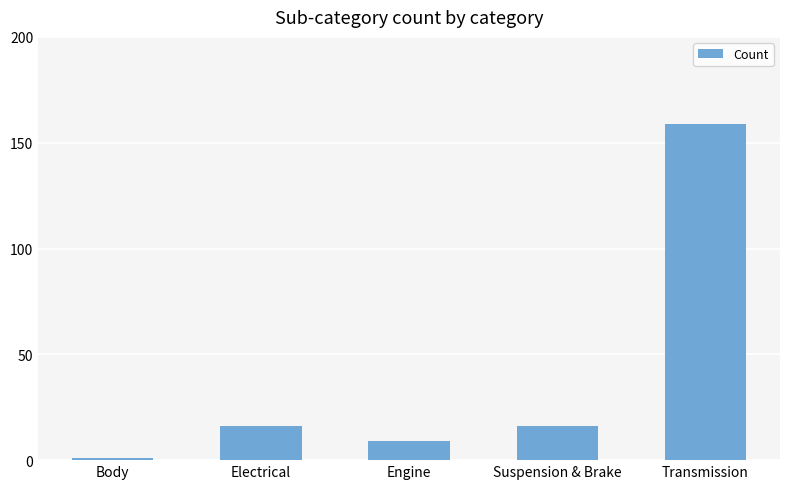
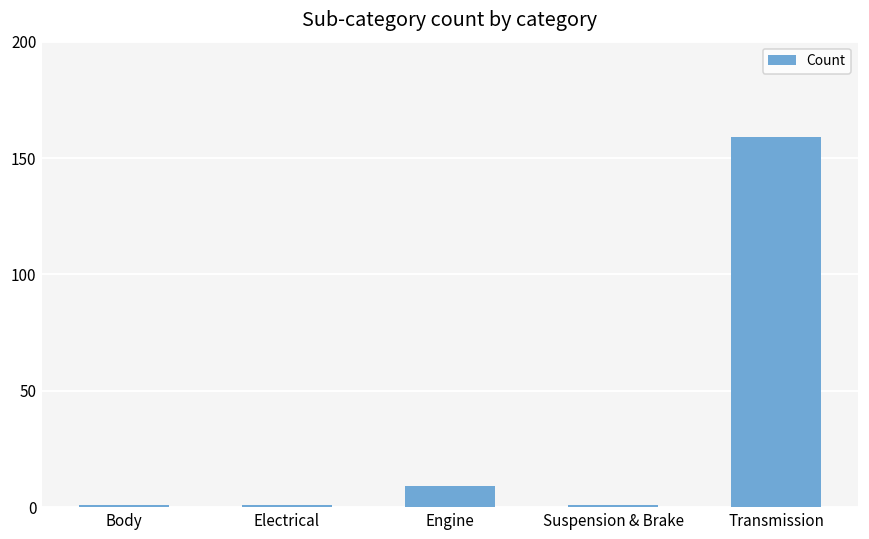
Electrical: 16 -> 1
Suspension & Brake: 16 -> 1
